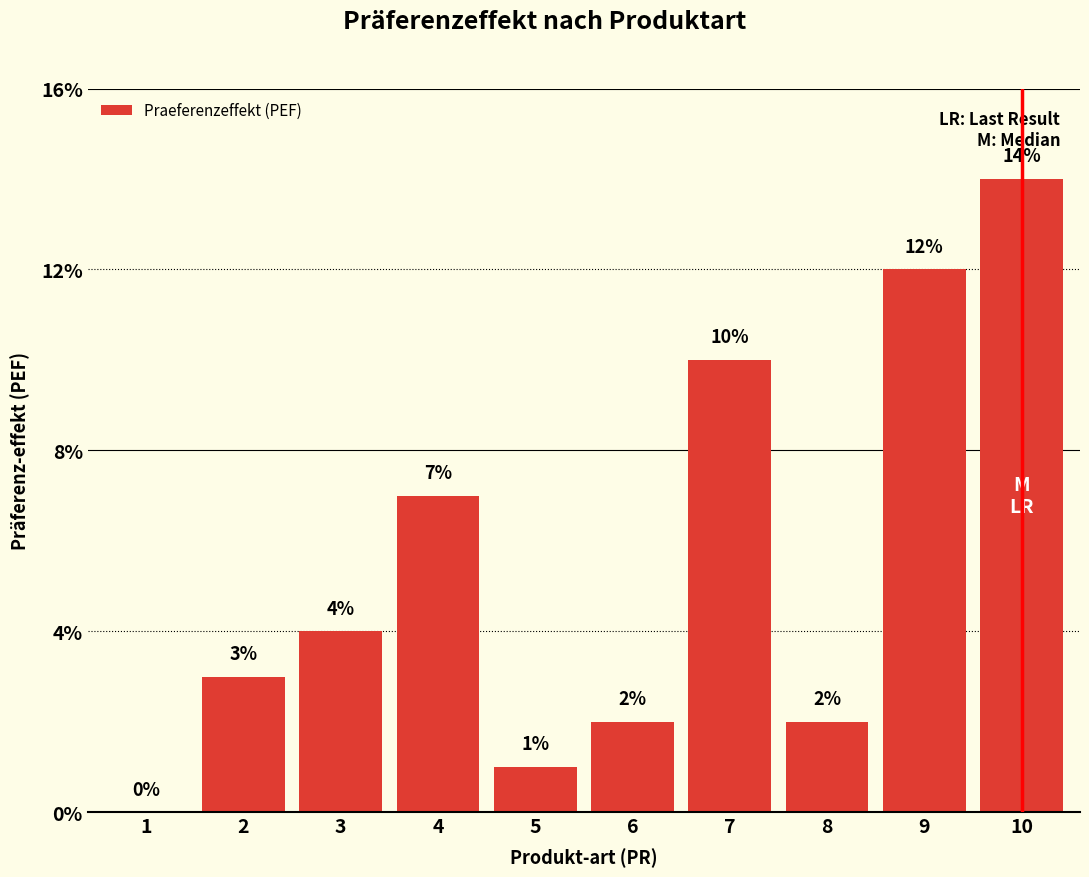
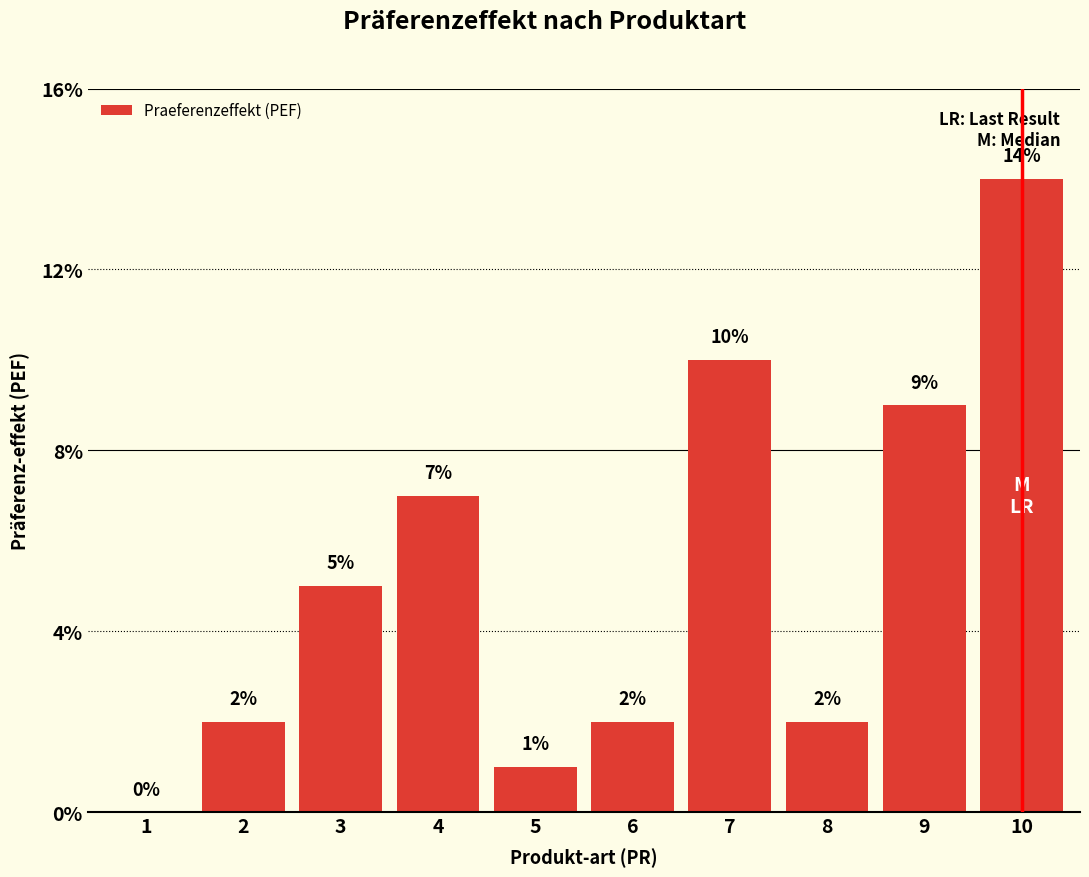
2: 3% -> 2%
3: 4% -> 5%
9: 12% -> 9%
